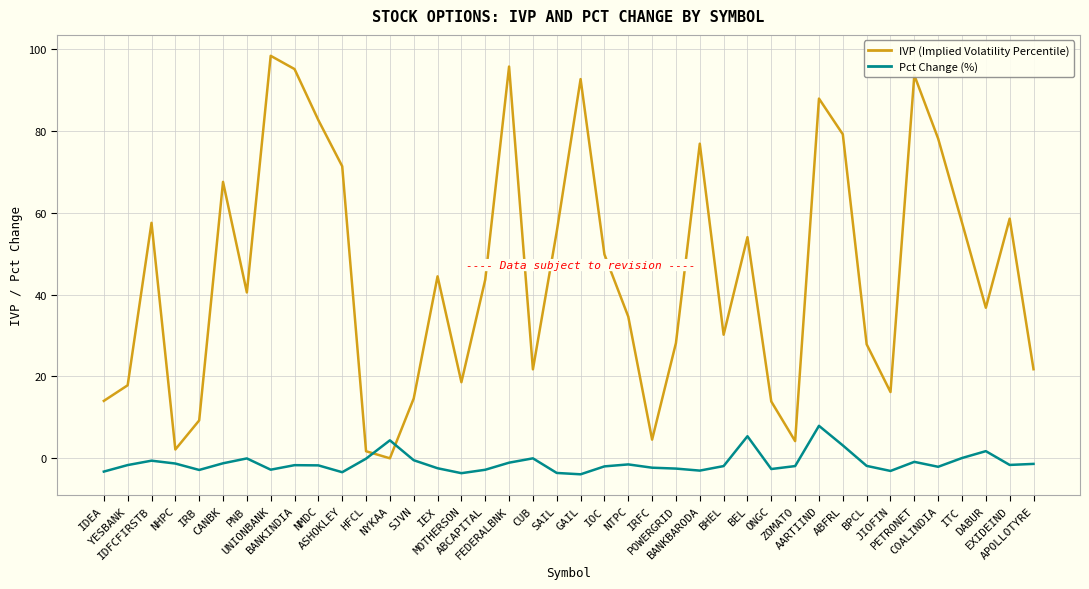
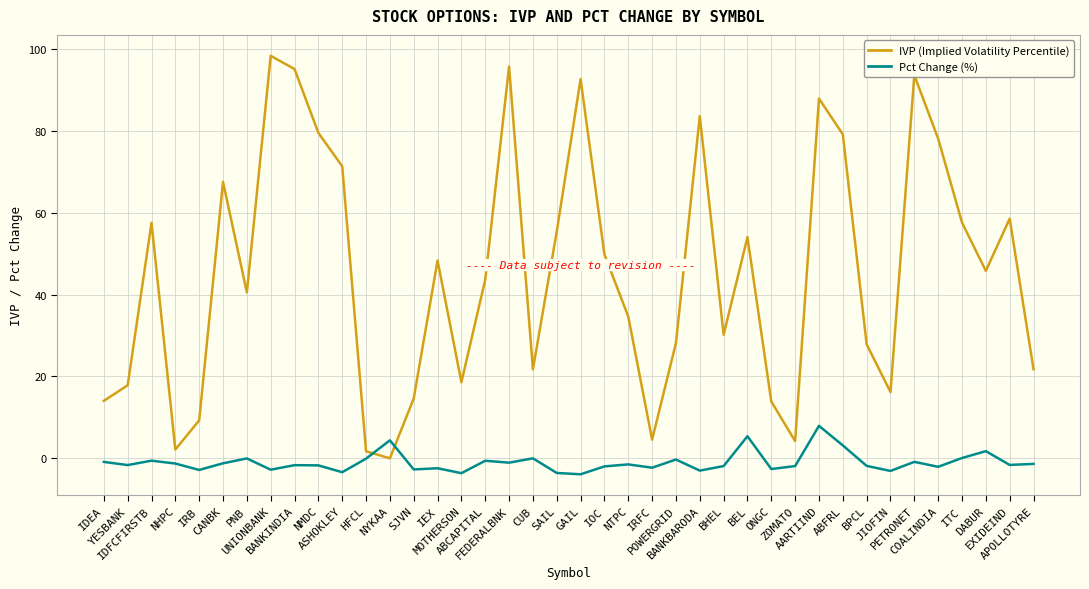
Pct Change (%), IDEA: -3 -> -1
IVP (Implied Volatility Percentile), NMDC: 83 -> 80
Pct Change (%), SJVN: 0 -> -3
IVP (Implied Volatility Percentile), IEX: 44 -> 48
Pct Change (%), ABCAPITAL: -3 -> -1
Pct Change (%), POWERGRID: -3 -> 0
IVP (Implied Volatility Percentile), BANKBARODA: 77 -> 84
IVP (Implied Volatility Percentile), DABUR: 37 -> 46
